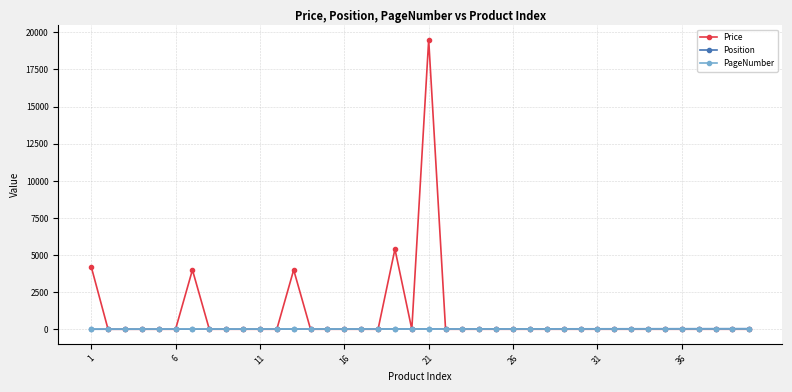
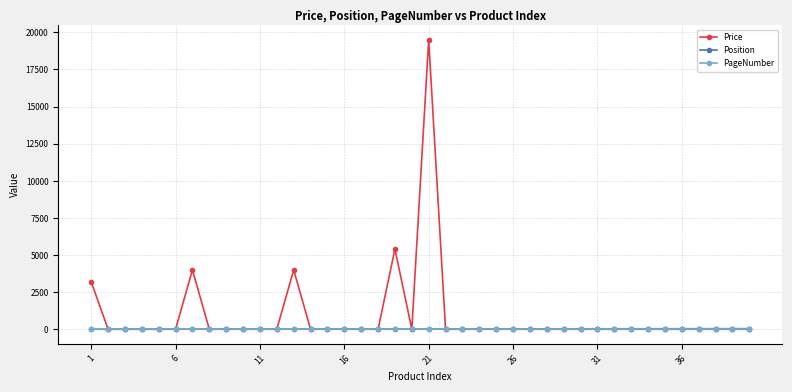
Price, 1: 4200 -> 3200
